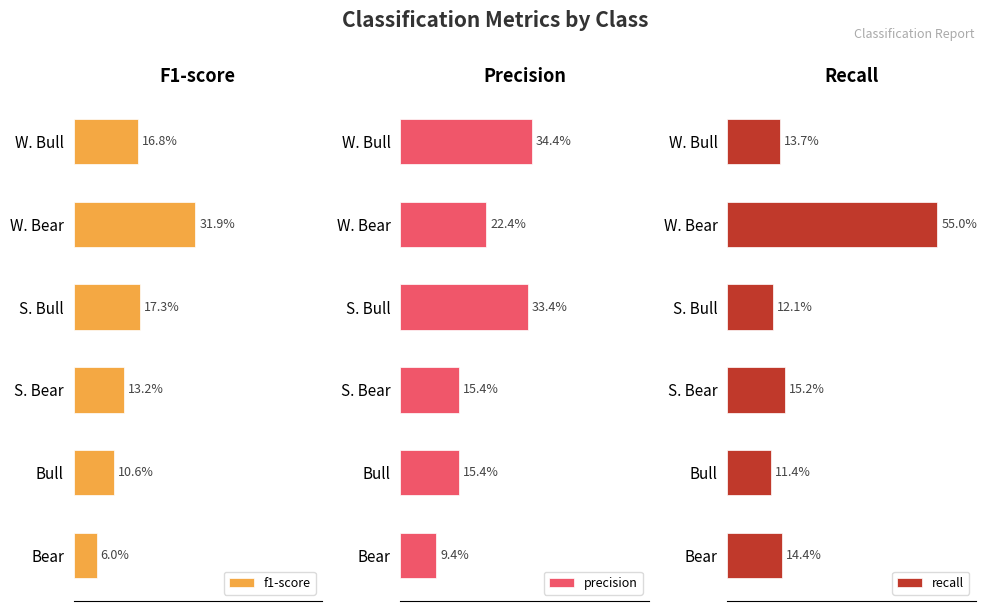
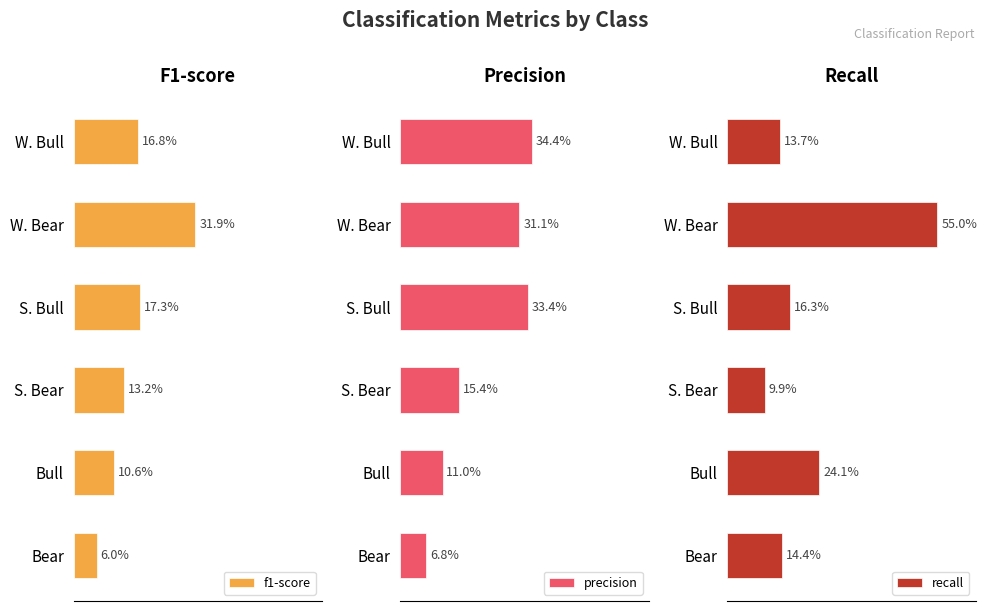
Precision, W. Bear: 22.4% -> 31.1%
Precision, Bull: 15.4% -> 11.0%
Precision, Bear: 9.4% -> 6.8%
Recall, S. Bull: 12.1% -> 16.3%
Recall, S. Bear: 15.2% -> 9.9%
Recall, Bull: 11.4% -> 24.1%
